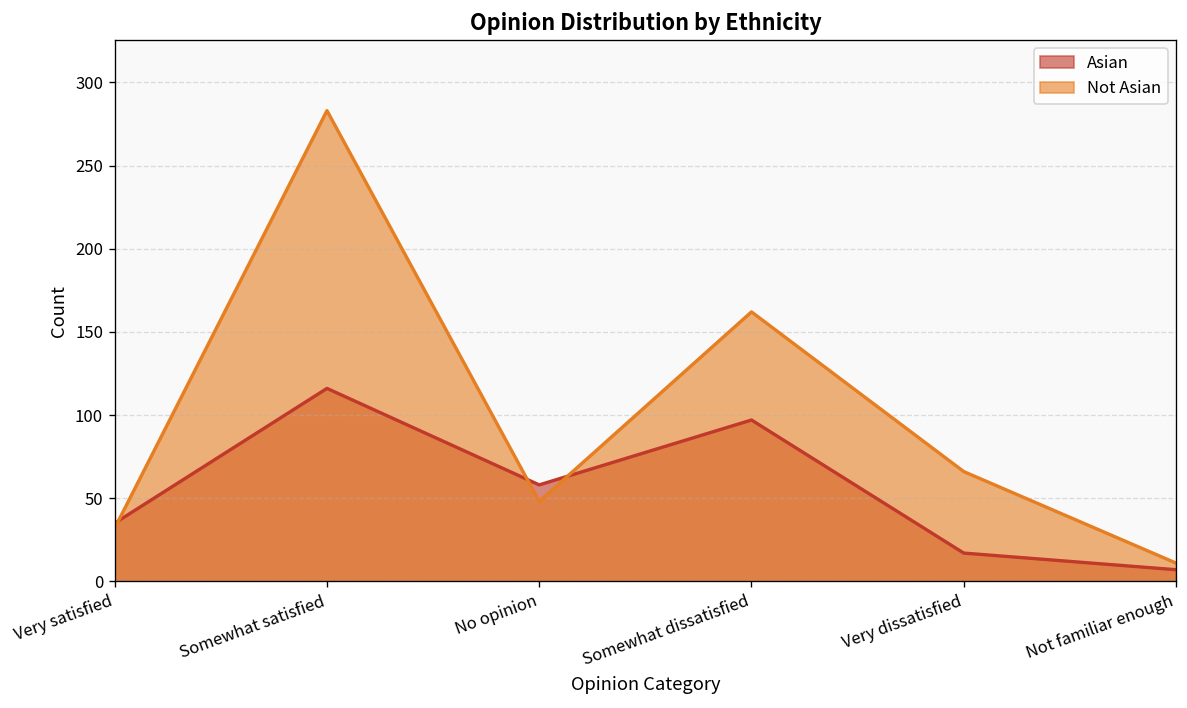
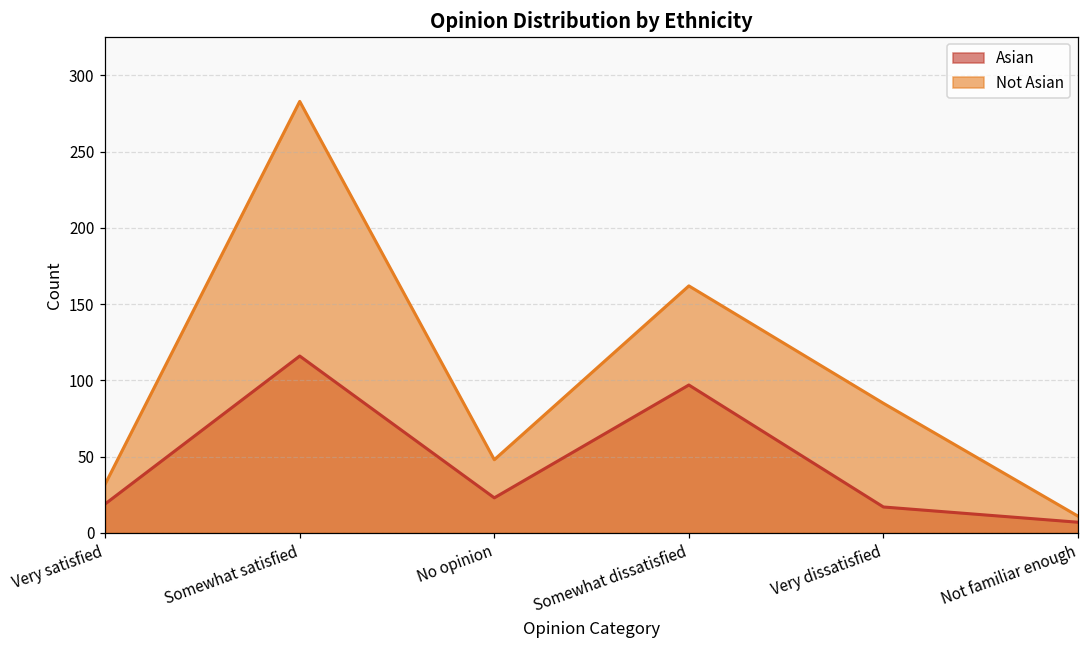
Asian, Very satisfied: 35 -> 19
Asian, No opinion: 58 -> 23
Not Asian, Very dissatisfied: 66 -> 85
